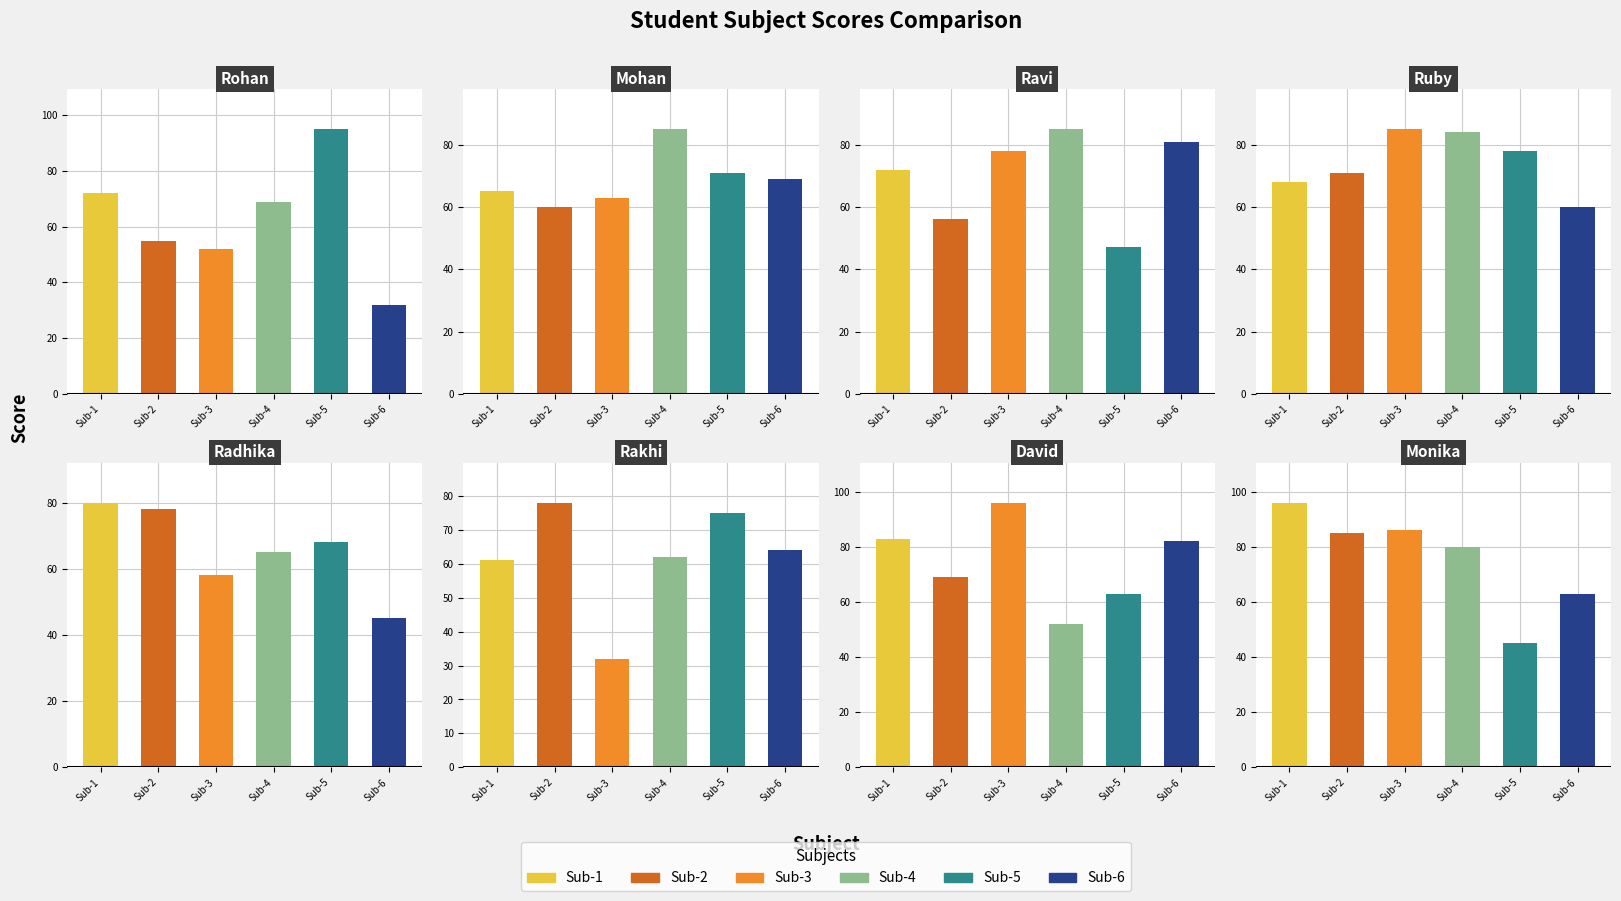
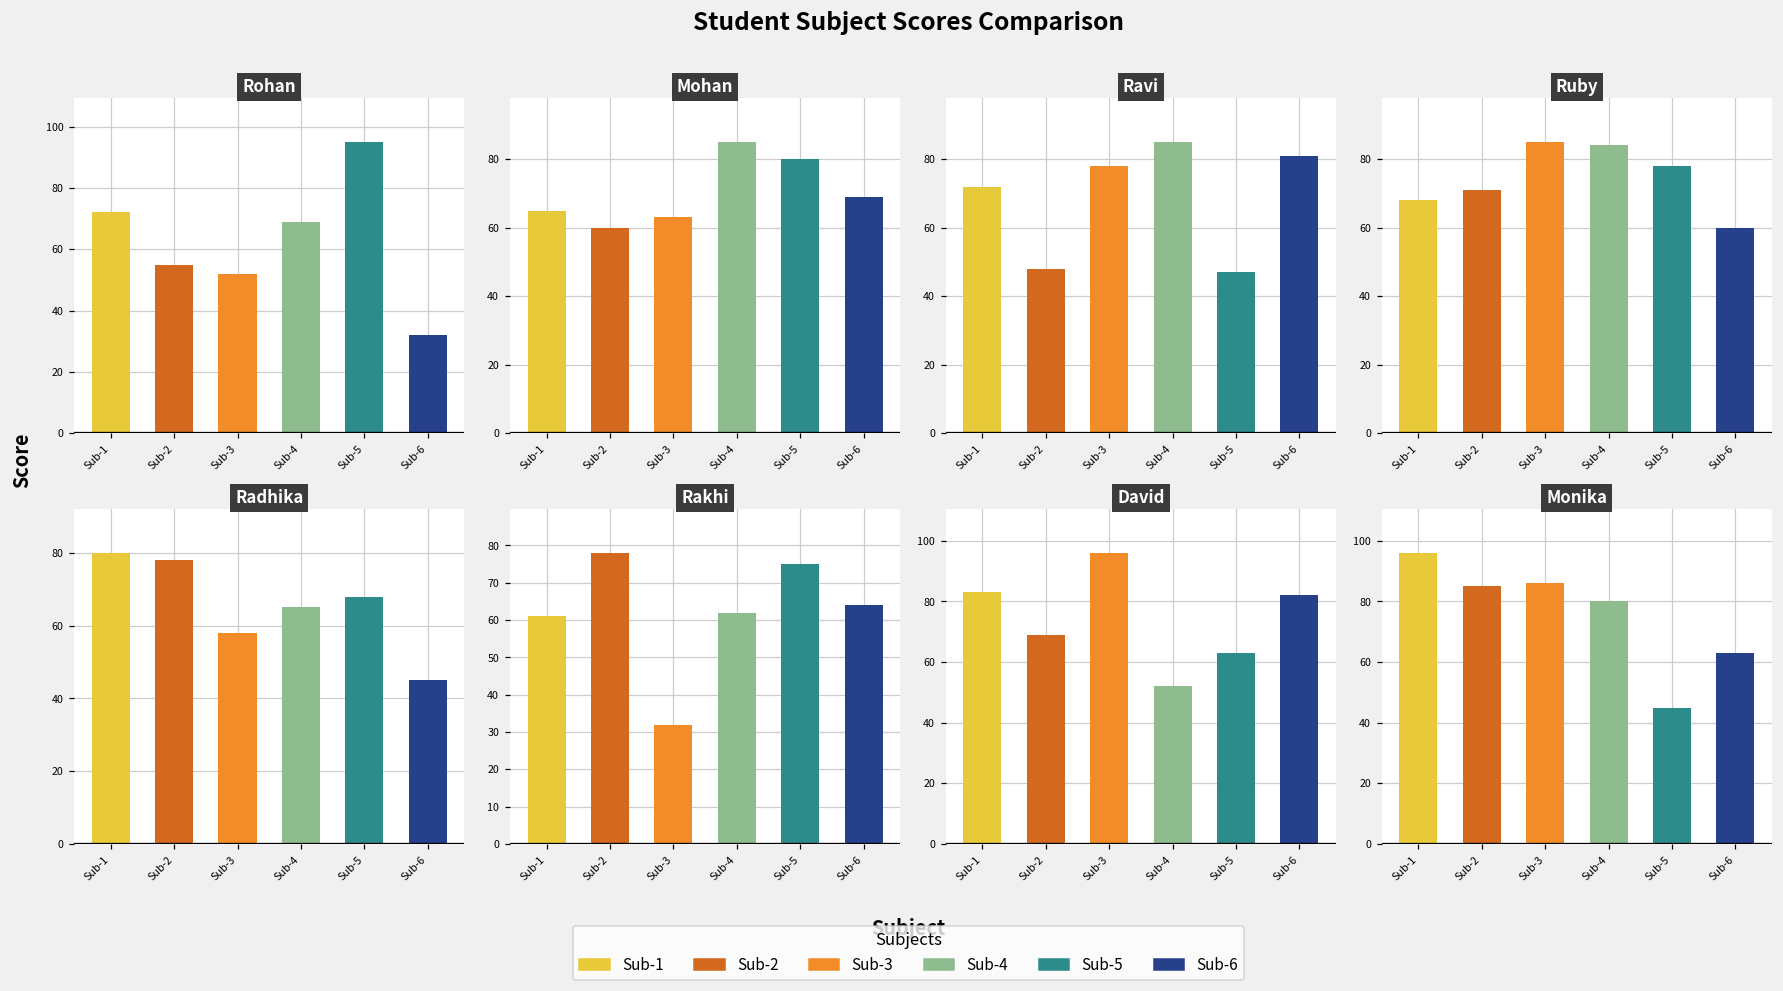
Mohan, Sub-5: 71 -> 80
Ravi, Sub-2: 56 -> 48
